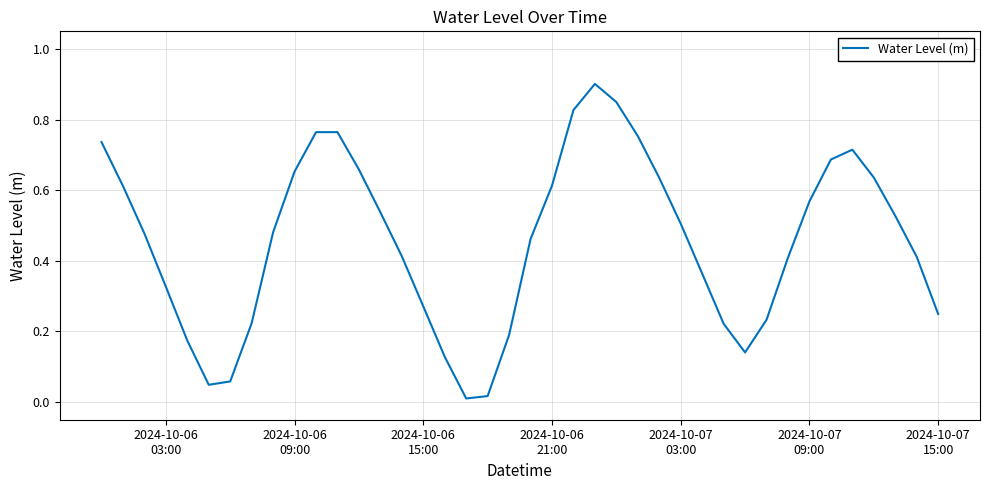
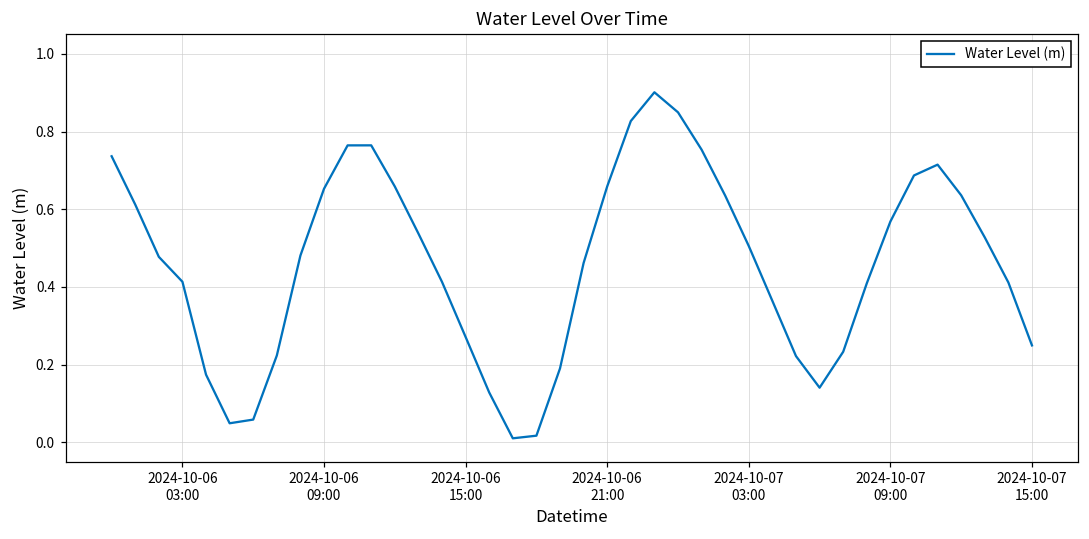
2024-10-06 03:00: 0.33 -> 0.41
2024-10-06 21:00: 0.61 -> 0.66
